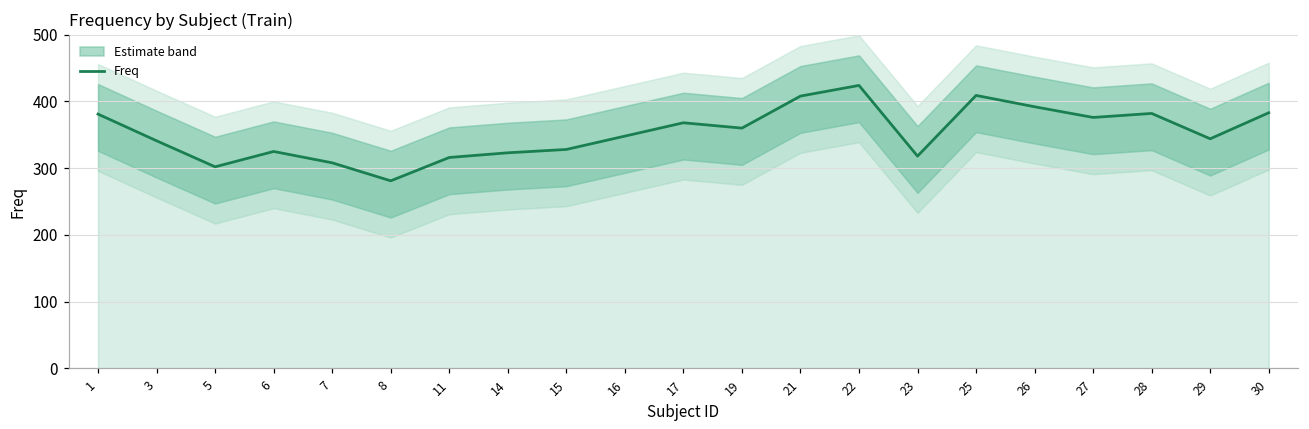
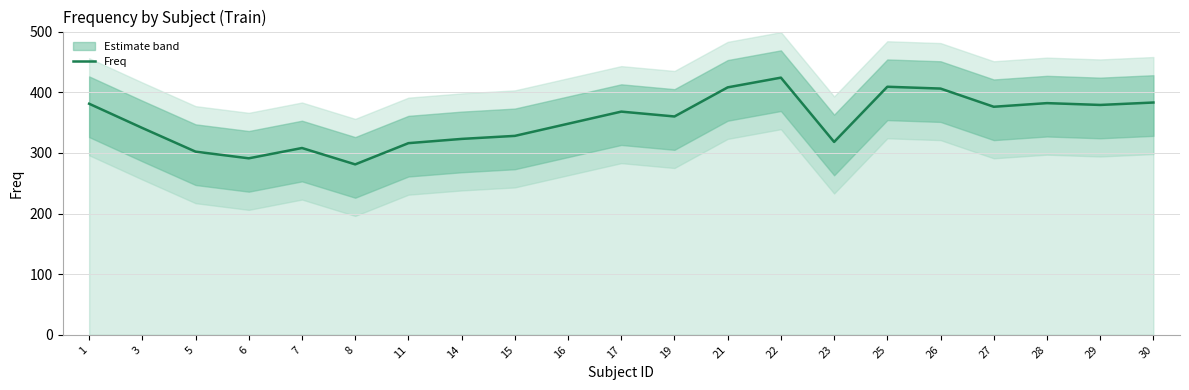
Freq, 6: 330 -> 290
Freq, 26: 390 -> 410
Freq, 29: 340 -> 380
